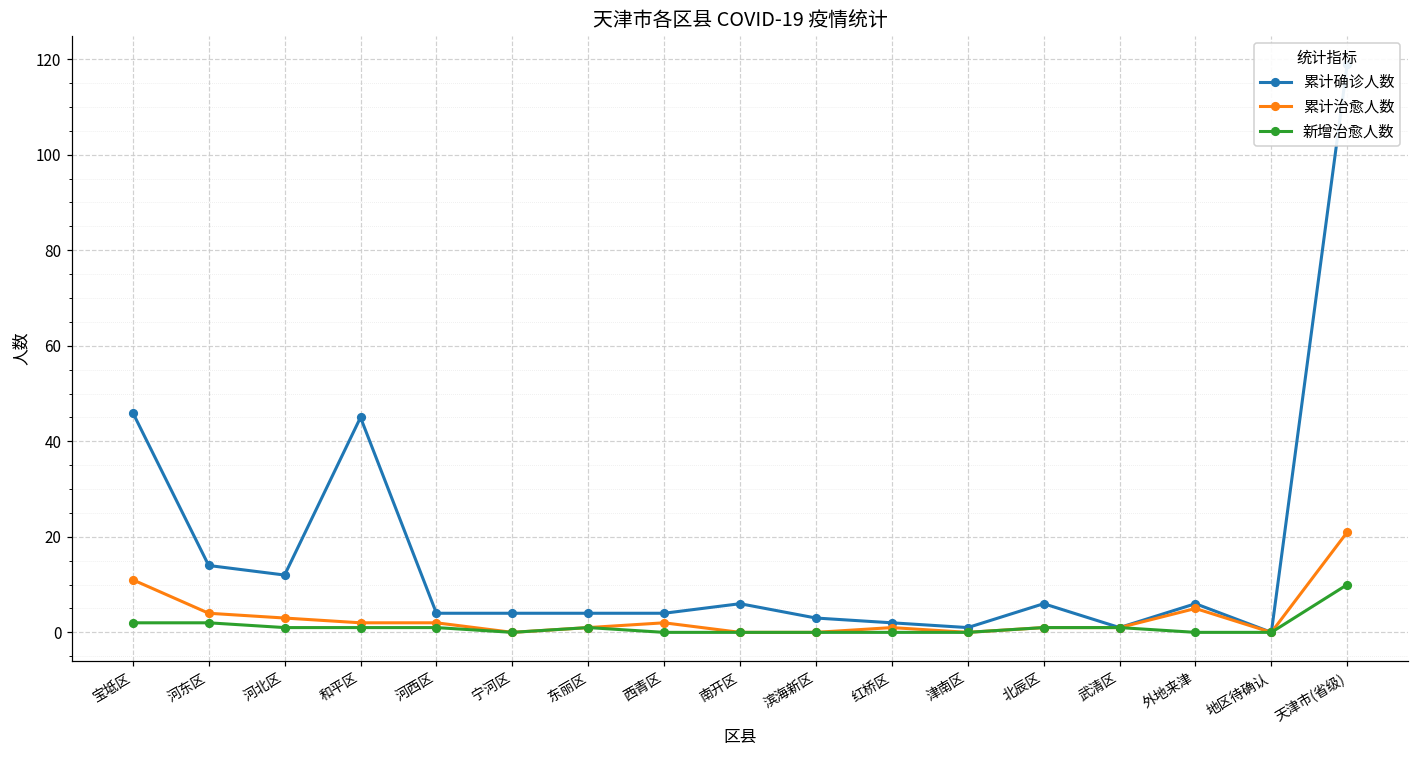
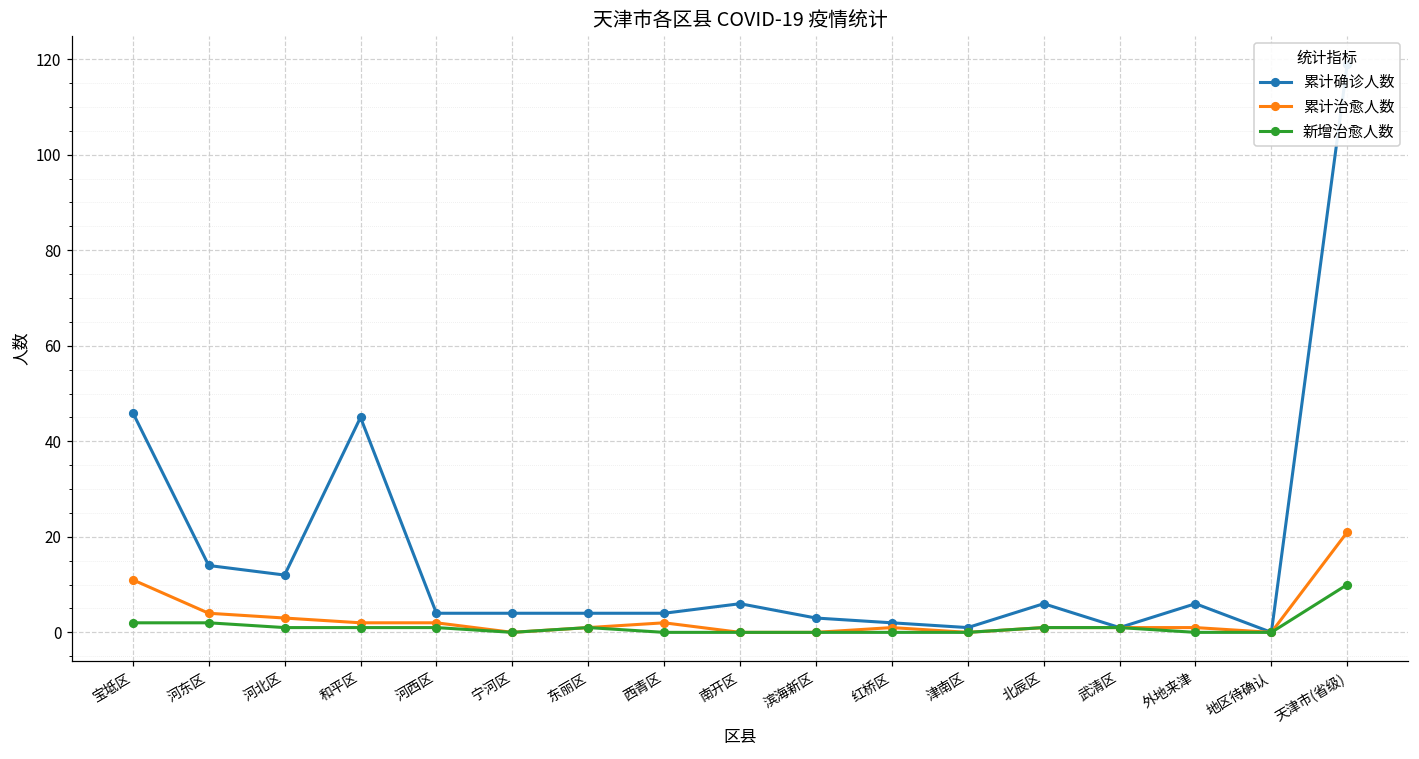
累计治愈人数, 外地来津: 5 -> 1
